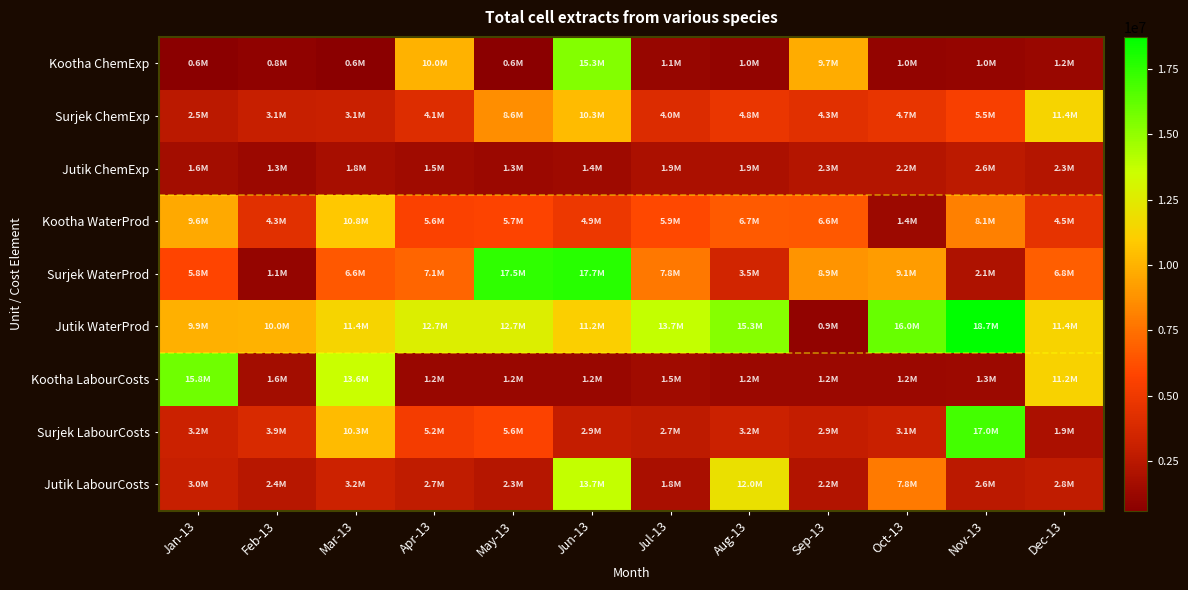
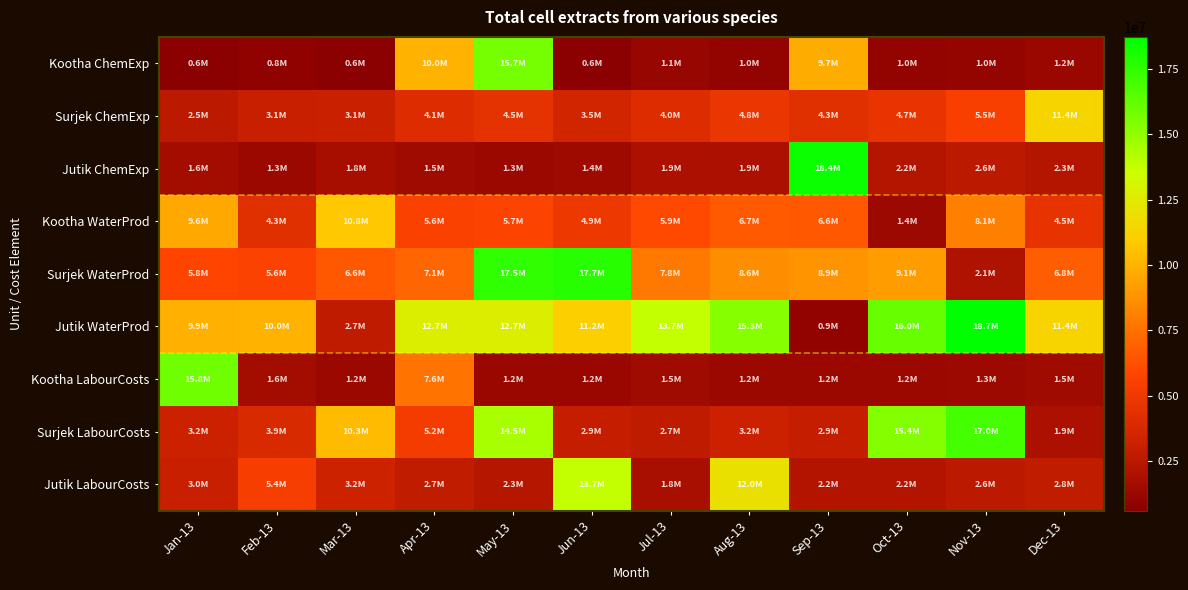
Kootha ChemExp, May-13: 0.6M -> 15.7M
Kootha ChemExp, Jun-13: 15.3M -> 0.6M
Surjek ChemExp, May-13: 8.6M -> 4.5M
Surjek ChemExp, Jun-13: 10.3M -> 3.5M
Jutik ChemExp, Sep-13: 2.3M -> 18.4M
Surjek WaterProd, Feb-13: 1.1M -> 5.6M
Surjek WaterProd, Aug-13: 3.5M -> 8.6M
Jutik WaterProd, Mar-13: 11.4M -> 2.7M
Kootha LabourCosts, Mar-13: 13.6M -> 1.2M
Kootha LabourCosts, Apr-13: 1.2M -> 7.6M
Kootha LabourCosts, Dec-13: 11.2M -> 1.5M
Surjek LabourCosts, May-13: 5.6M -> 14.5M
Surjek LabourCosts, Oct-13: 3.1M -> 15.4M
Jutik LabourCosts, Feb-13: 2.4M -> 5.4M
Jutik LabourCosts, Oct-13: 7.8M -> 2.2M
